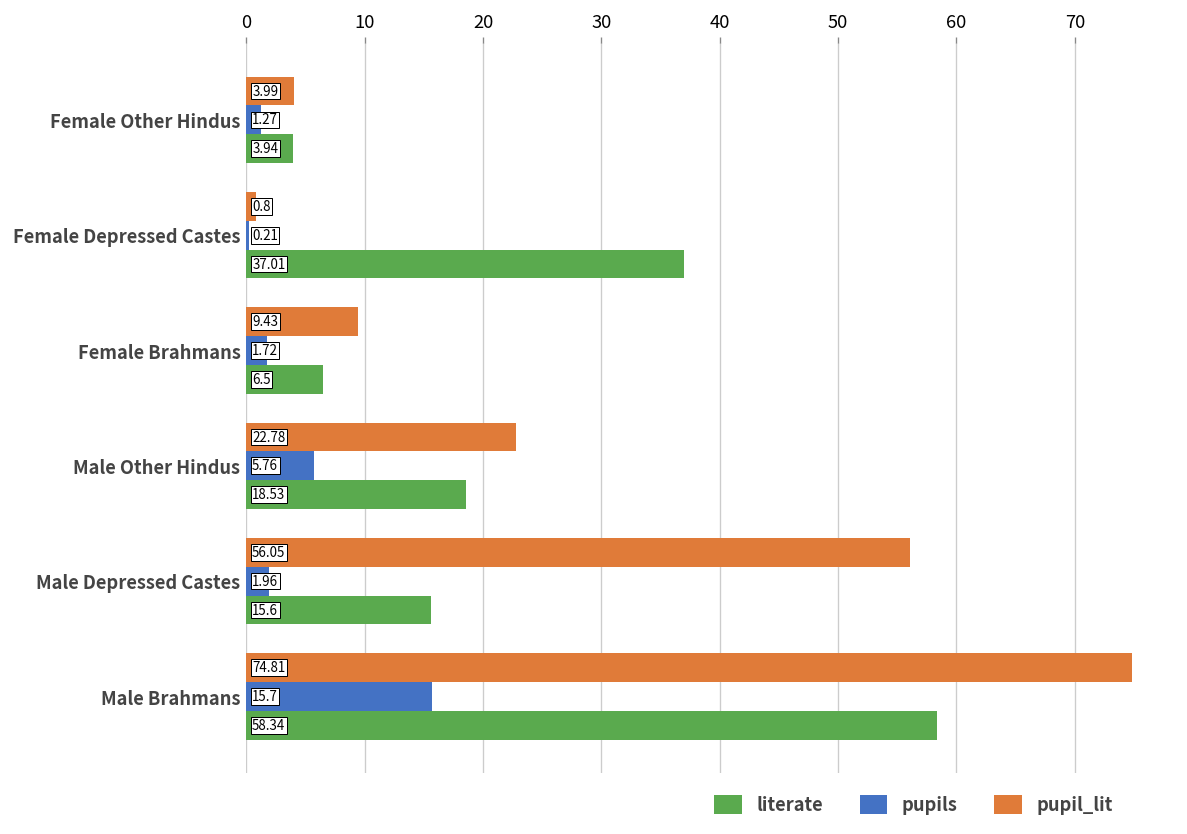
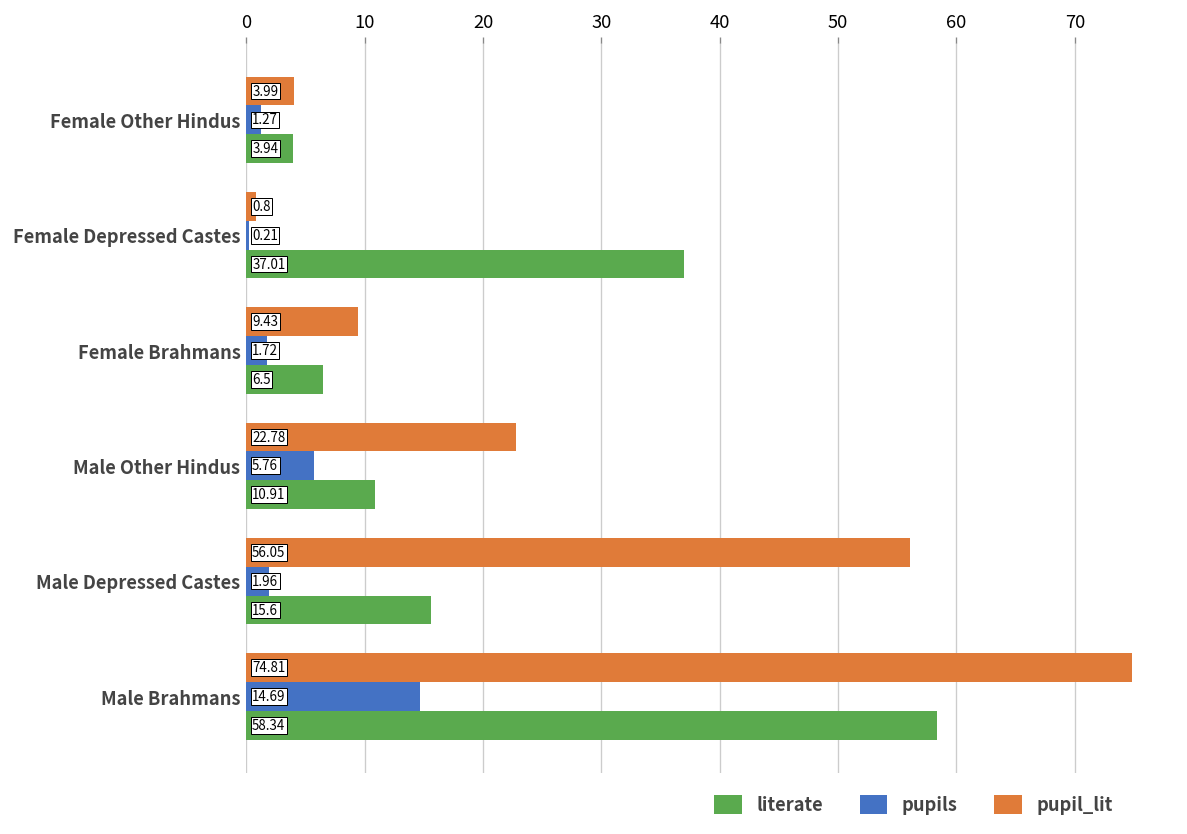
literate, Male Other Hindus: 18.53 -> 10.91
pupils, Male Brahmans: 15.7 -> 14.69
